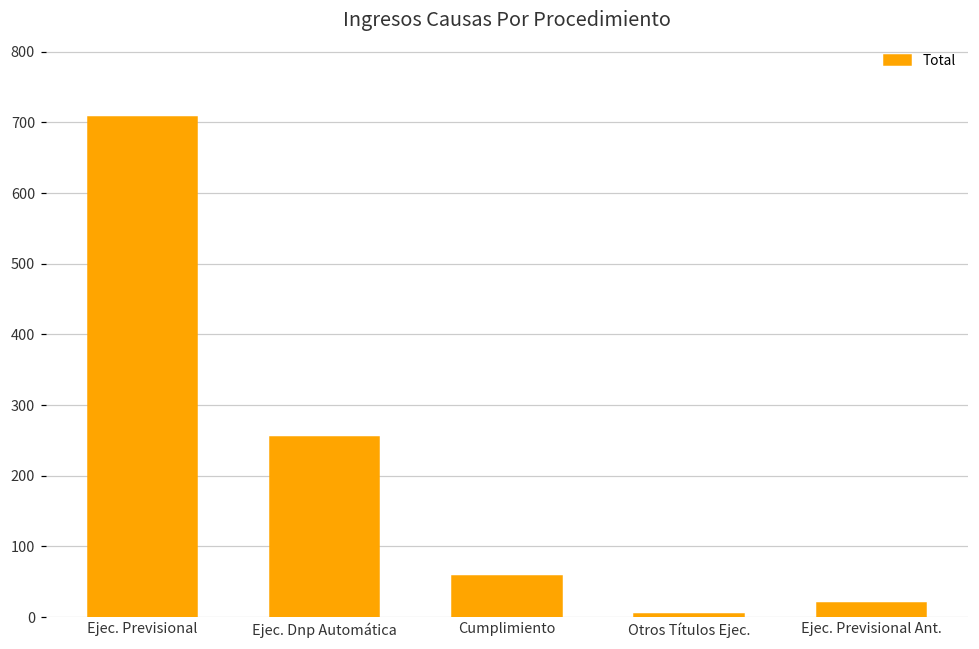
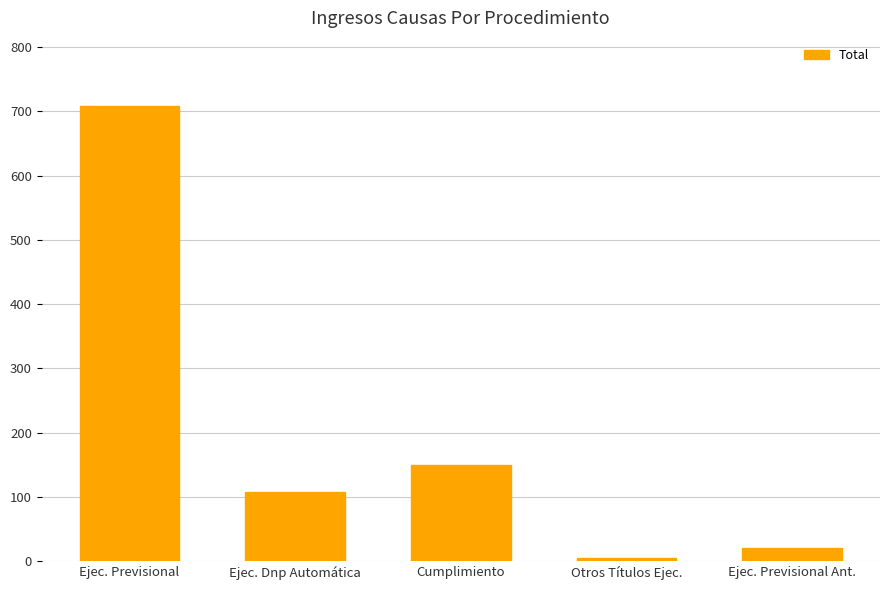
Ejec. Dnp Automática: 260 -> 110
Cumplimiento: 60 -> 150
